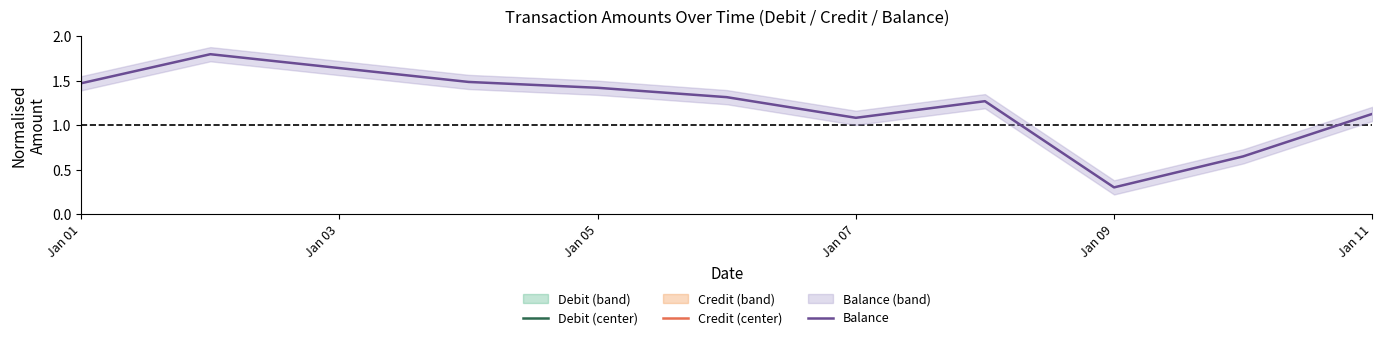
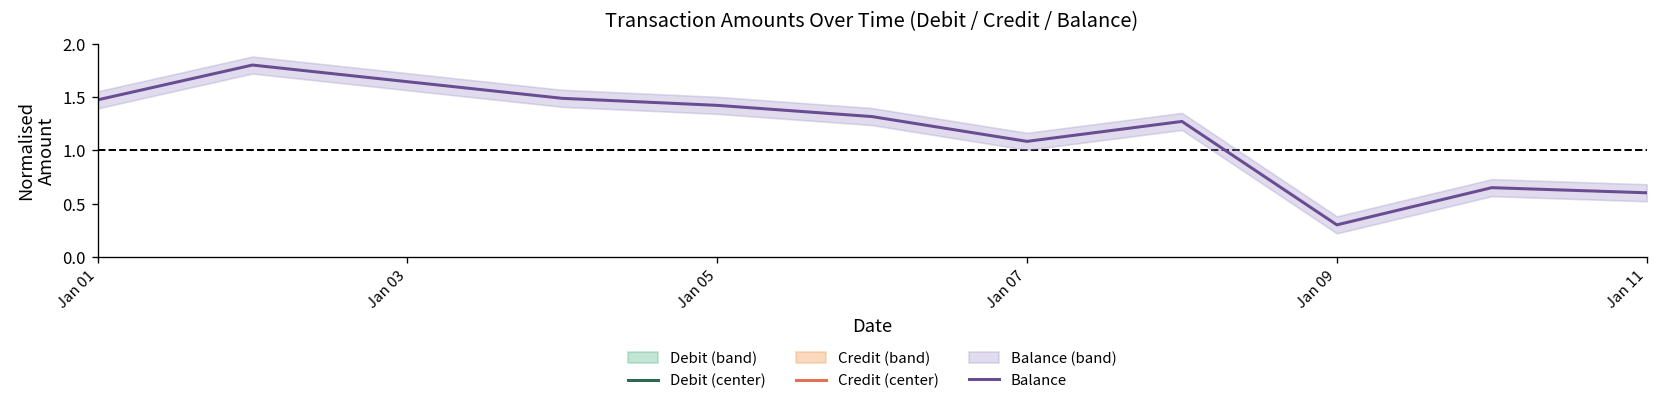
Balance, Jan 11: 1.1 -> 0.6
